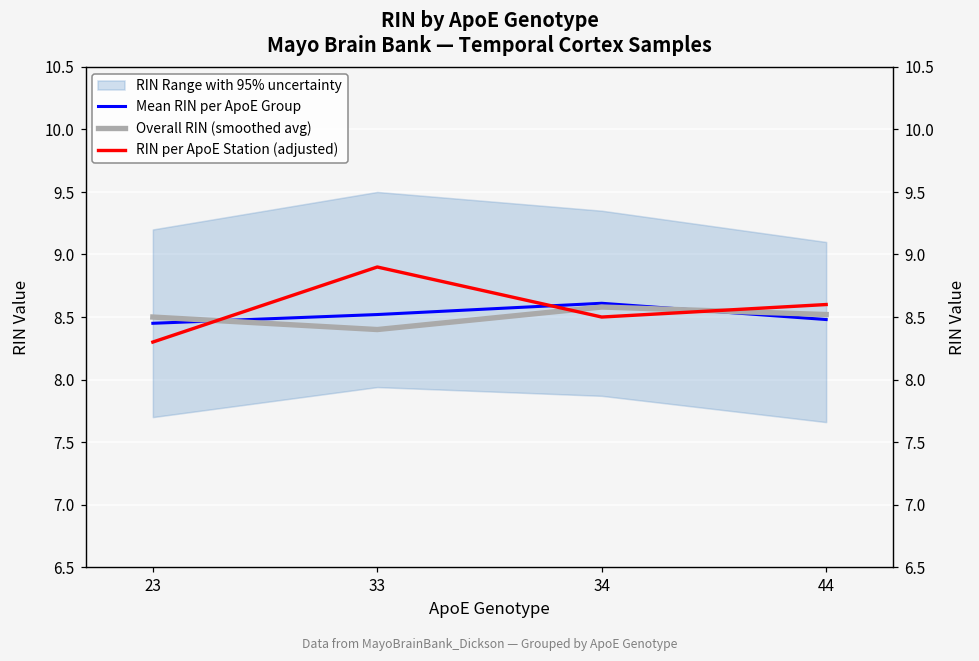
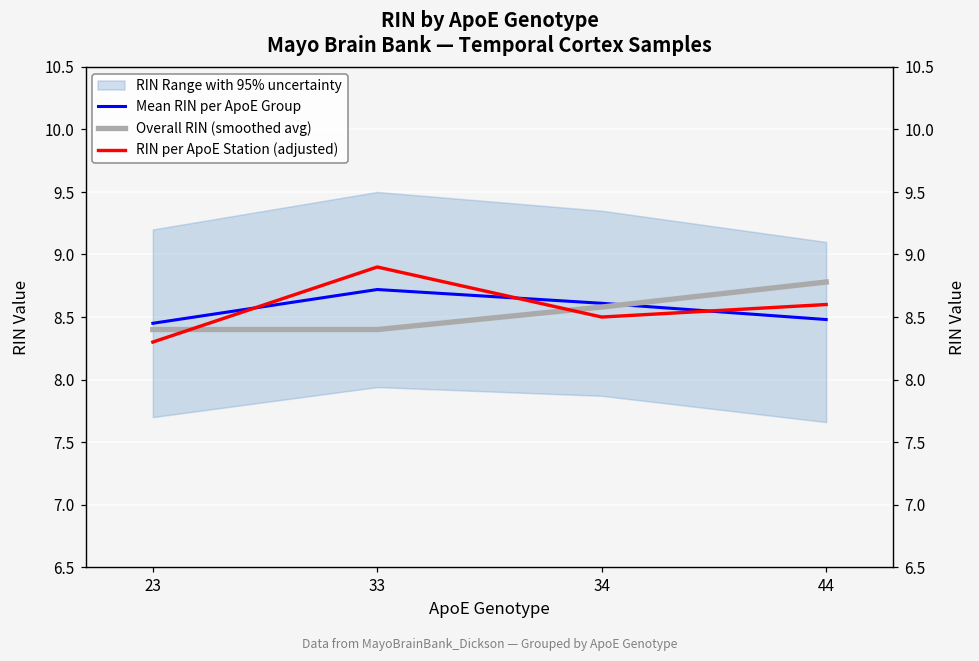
Overall RIN (smoothed avg), 23: 8.5 -> 8.4
Mean RIN per ApoE Group, 33: 8.52 -> 8.72
Overall RIN (smoothed avg), 44: 8.52 -> 8.78
